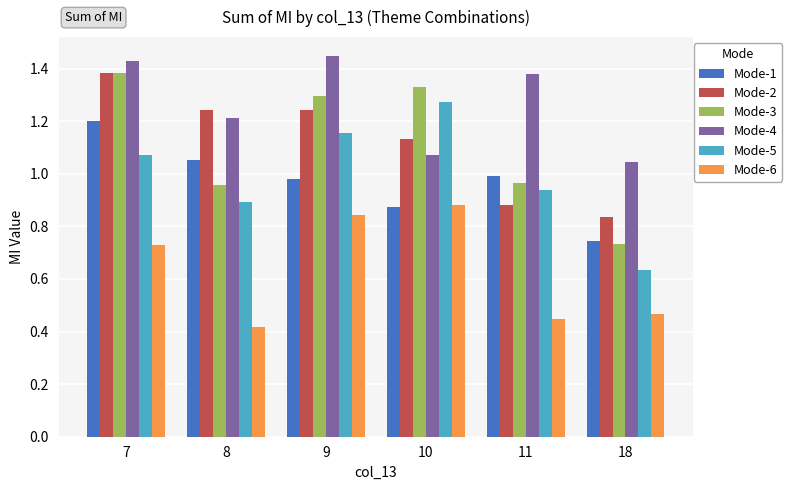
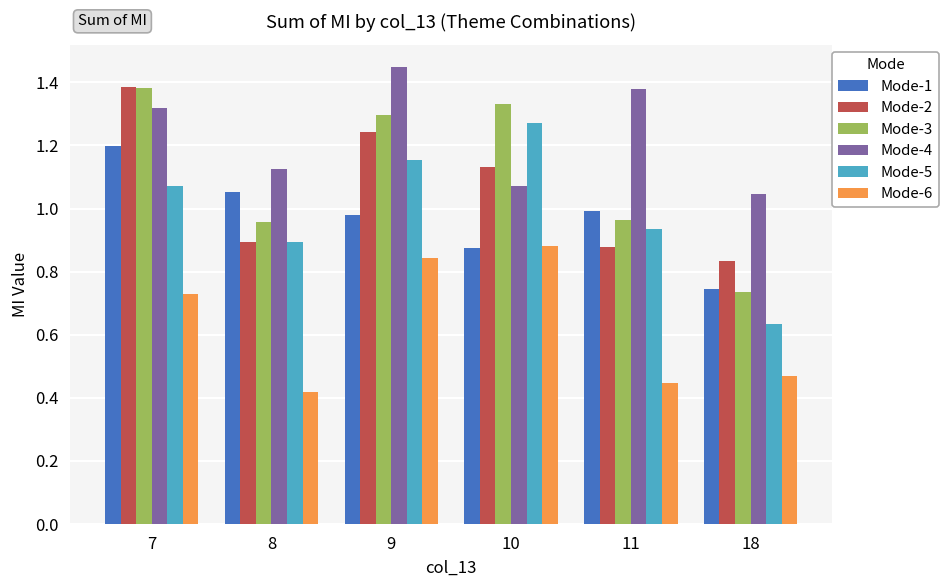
Mode-4, 7: 1.43 -> 1.32
Mode-2, 8: 1.24 -> 0.89
Mode-4, 8: 1.21 -> 1.13
